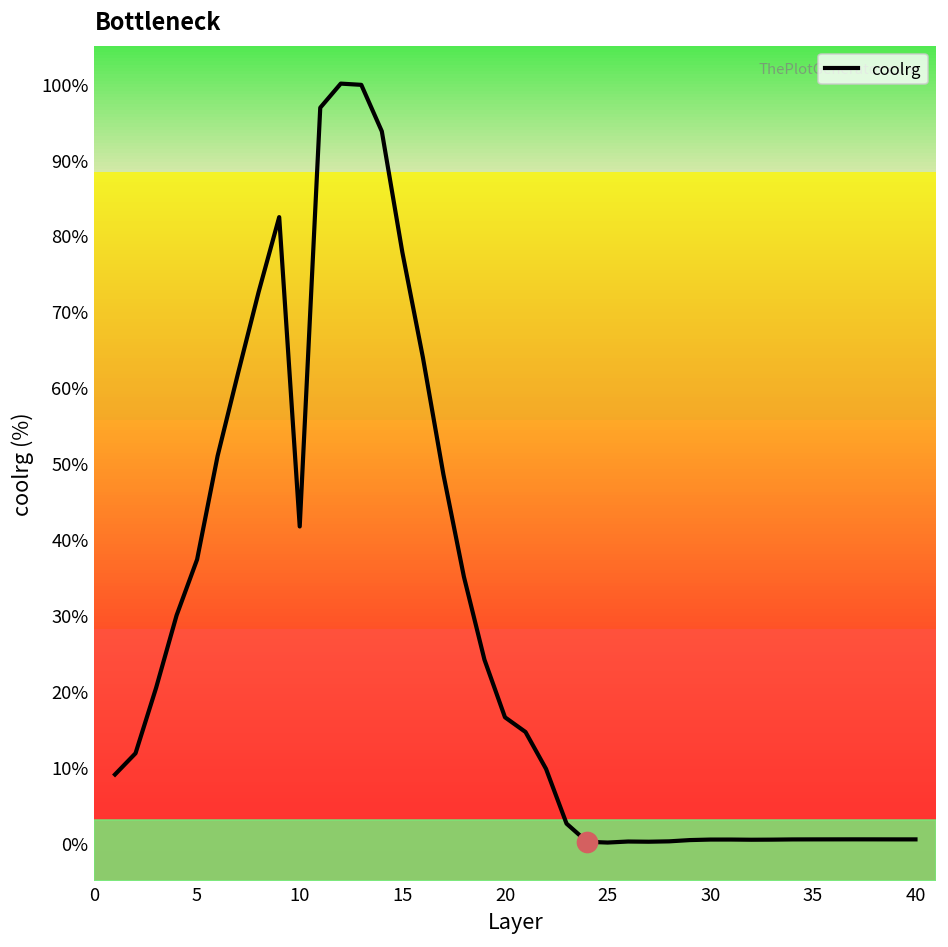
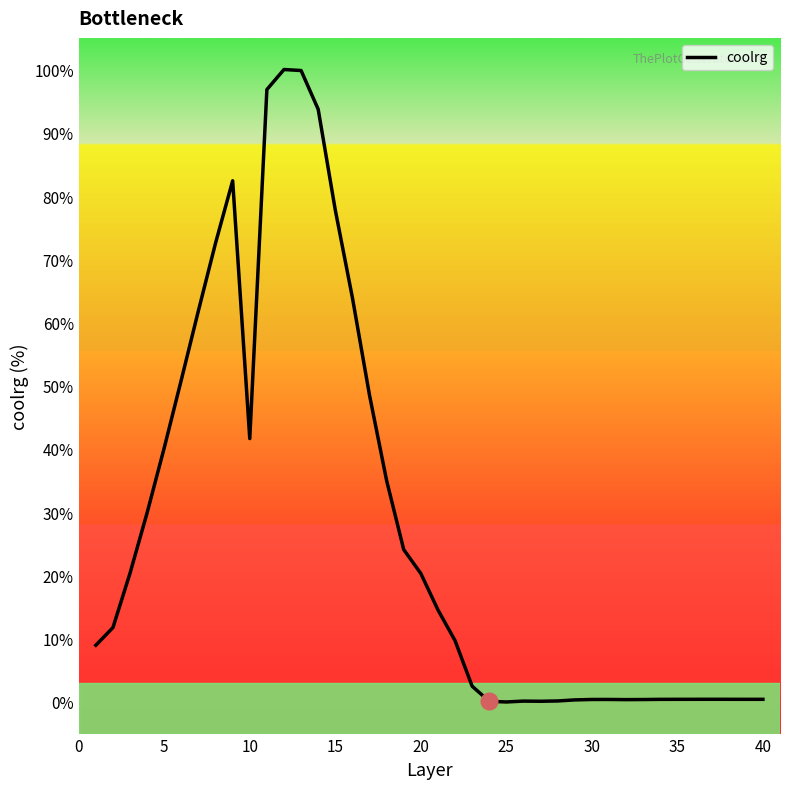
coolrg, 5: 37% -> 40%
coolrg, 20: 17% -> 20%
